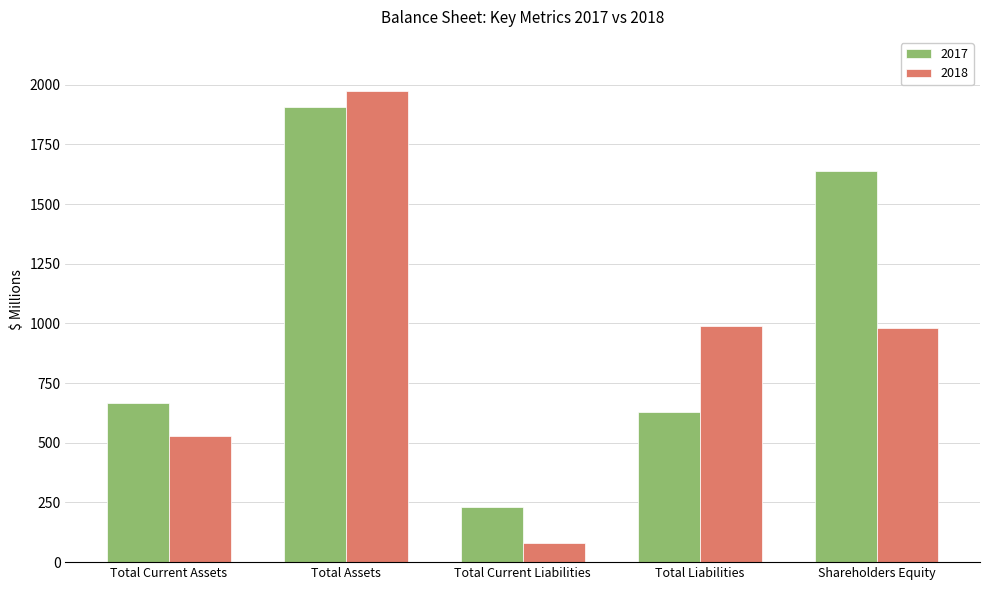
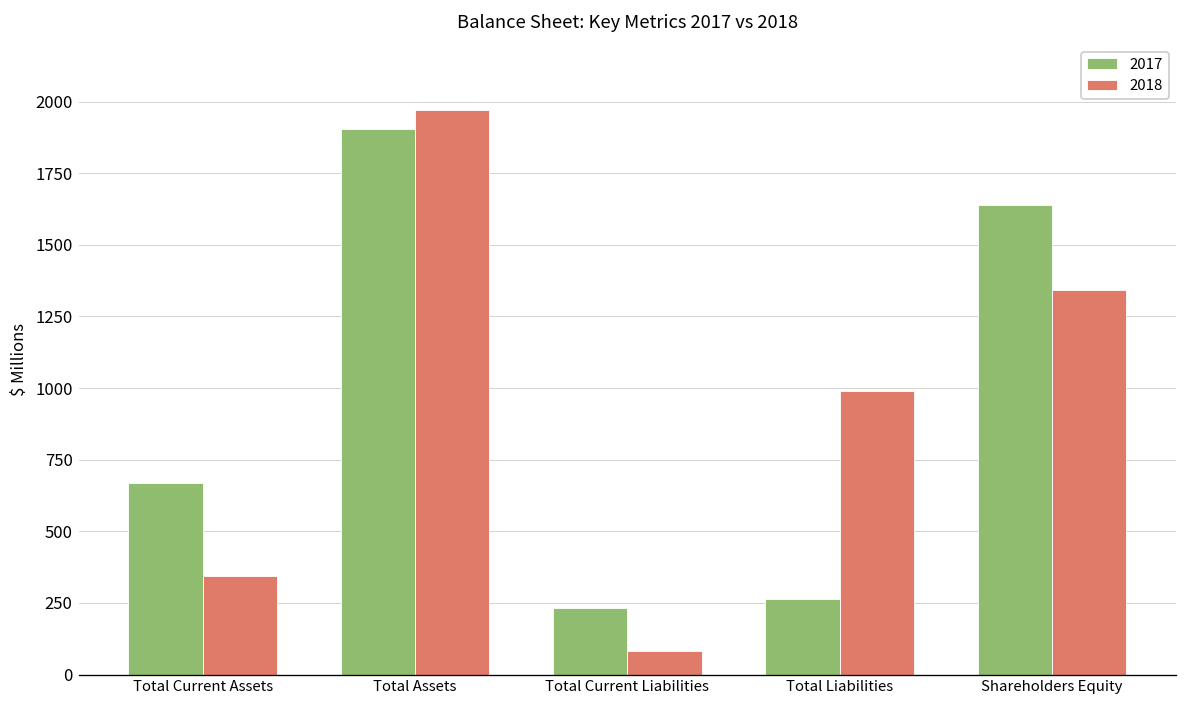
2018, Total Current Assets: 530 -> 350
2017, Total Liabilities: 630 -> 270
2018, Shareholders Equity: 980 -> 1340
